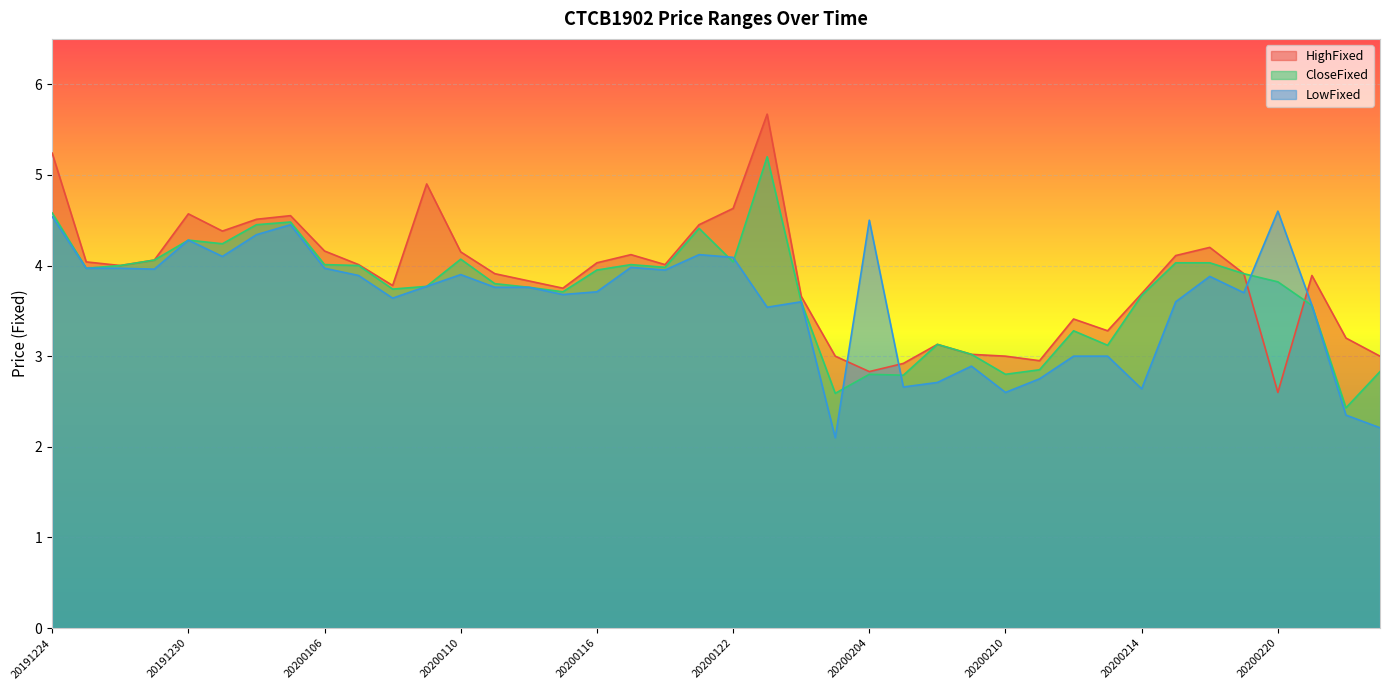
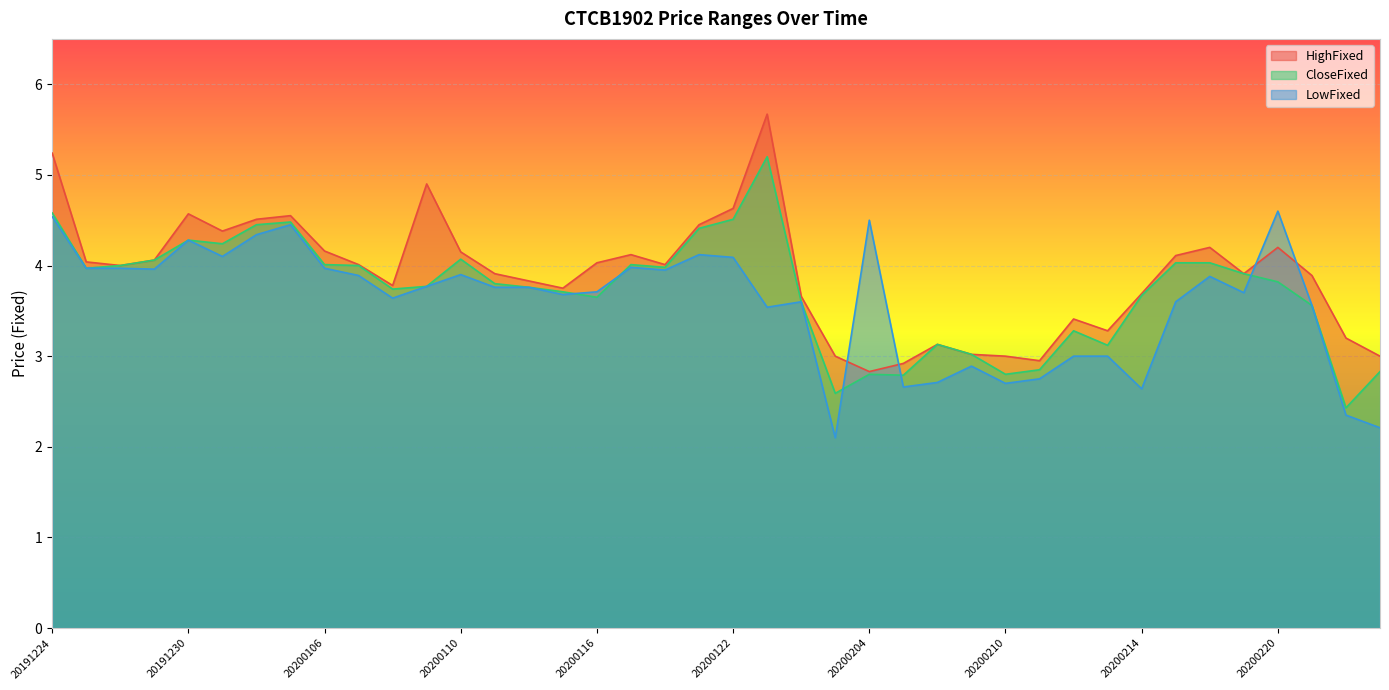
CloseFixed, 20200116: 4.0 -> 3.7
CloseFixed, 20200122: 4.0 -> 4.5
LowFixed, 20200210: 2.6 -> 2.7
HighFixed, 20200220: 2.6 -> 4.2
